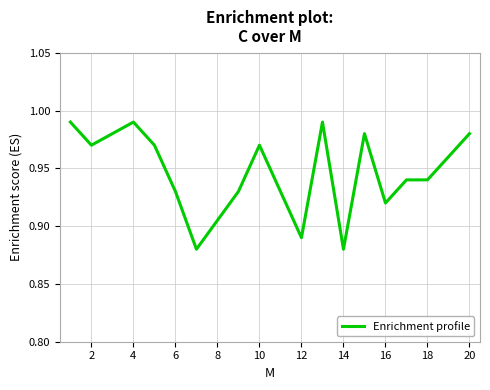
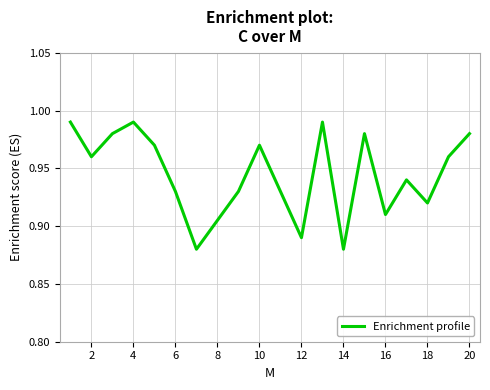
2: 0.97 -> 0.96
16: 0.92 -> 0.91
18: 0.94 -> 0.92
